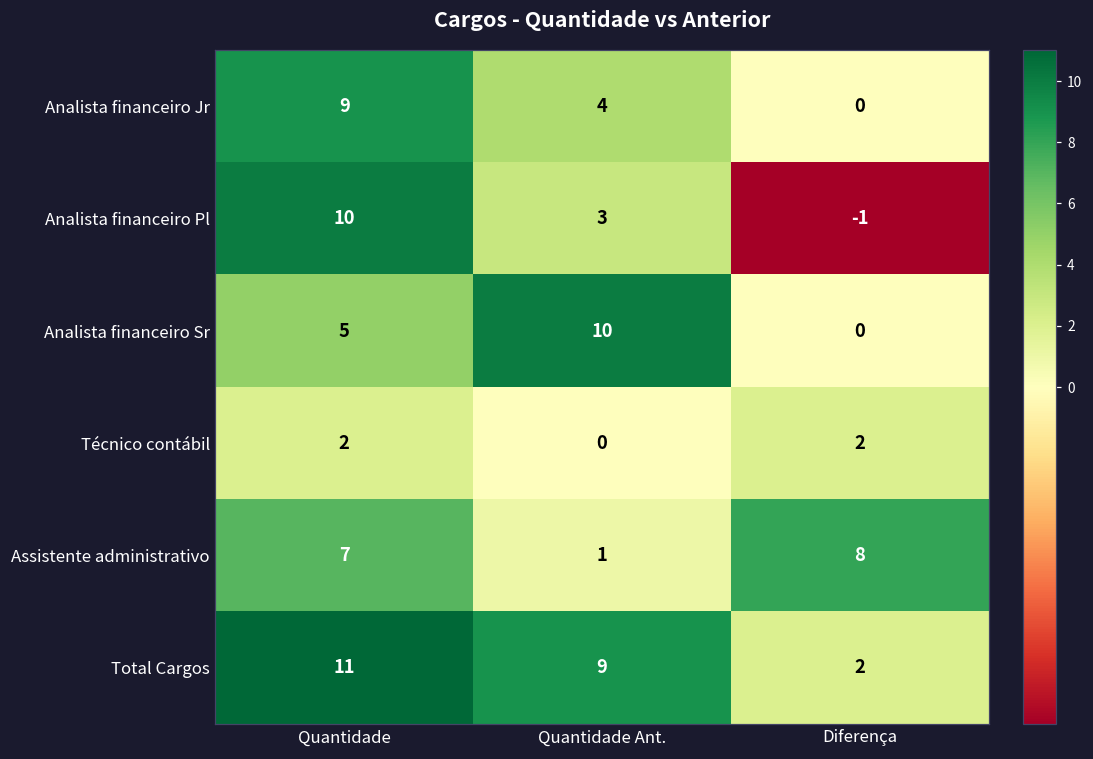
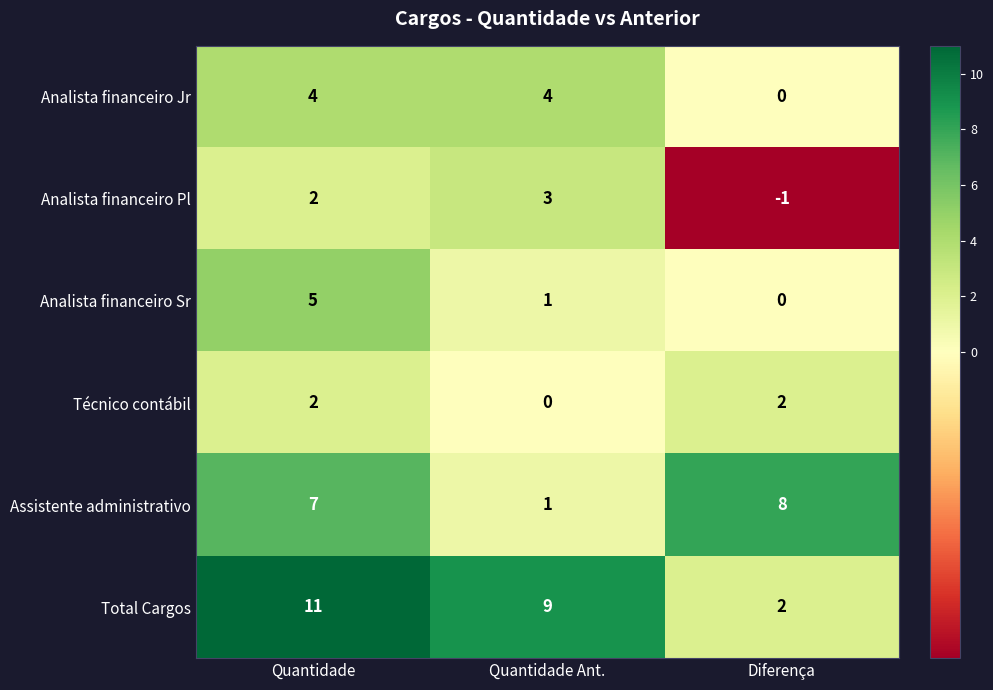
Analista financeiro Jr, Quantidade: 9 -> 4
Analista financeiro Pl, Quantidade: 10 -> 2
Analista financeiro Sr, Quantidade Ant.: 10 -> 1
